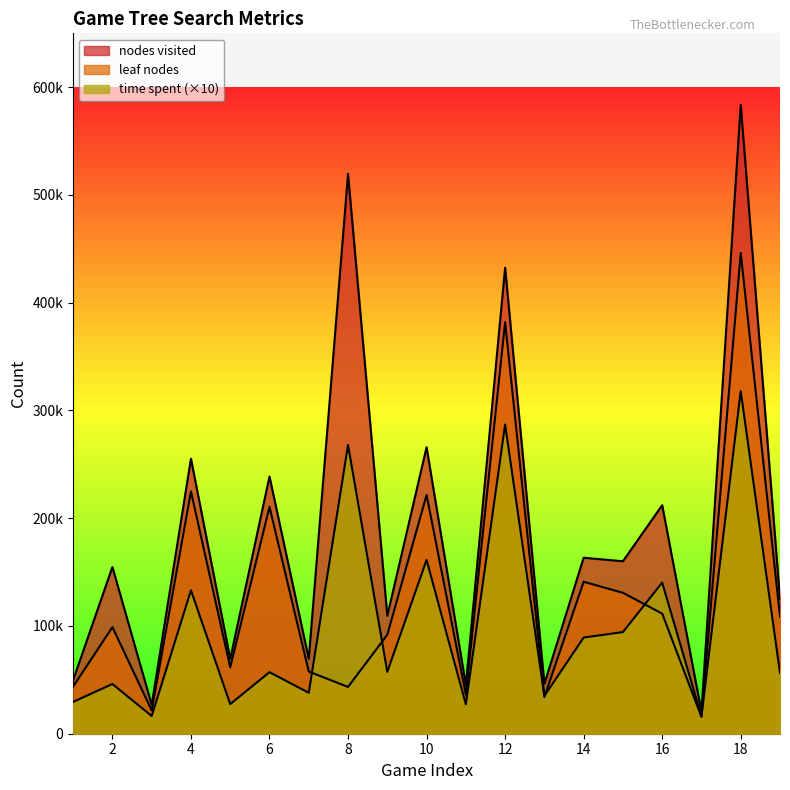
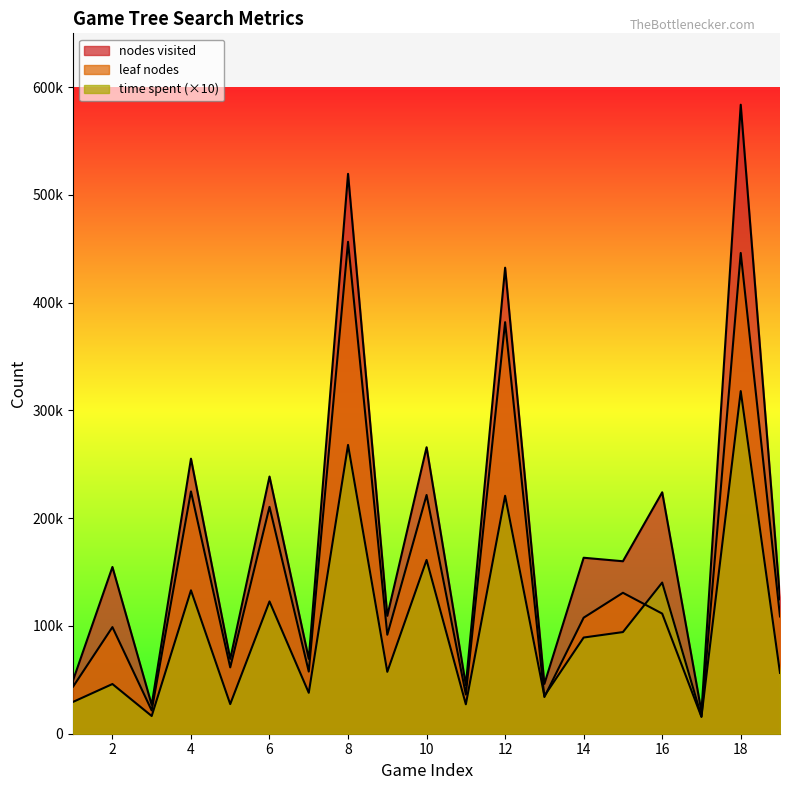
time spent (×10), 6: 57000 -> 123000
leaf nodes, 8: 43000 -> 457000
time spent (×10), 12: 287000 -> 221000
leaf nodes, 14: 141000 -> 108000
nodes visited, 16: 212000 -> 224000
